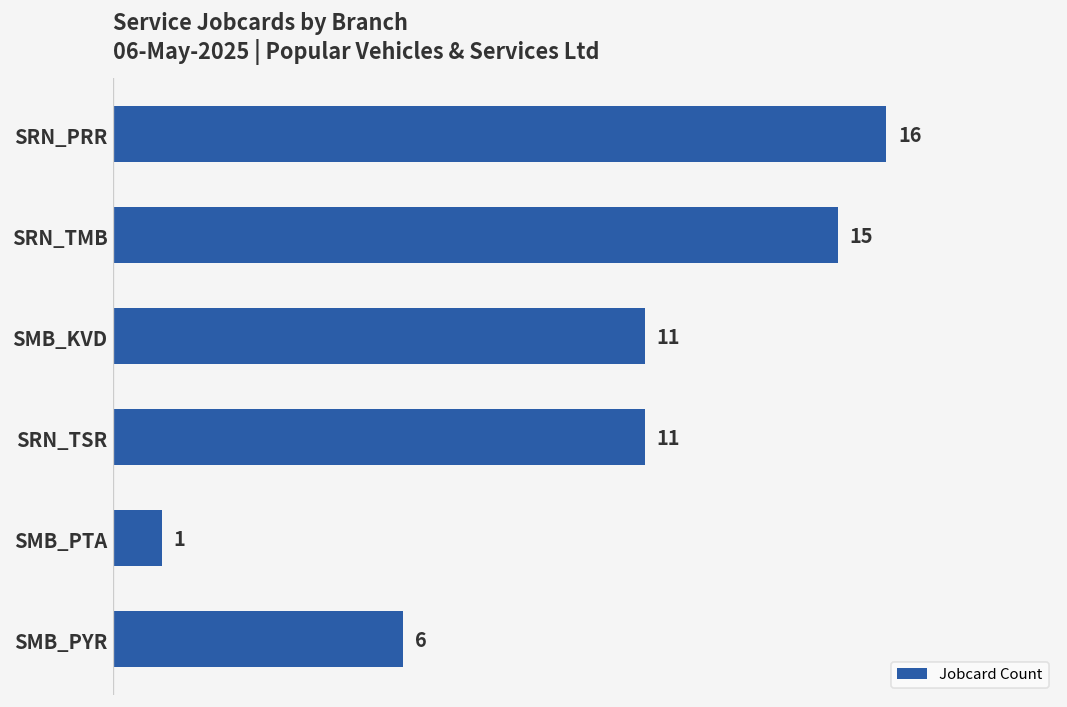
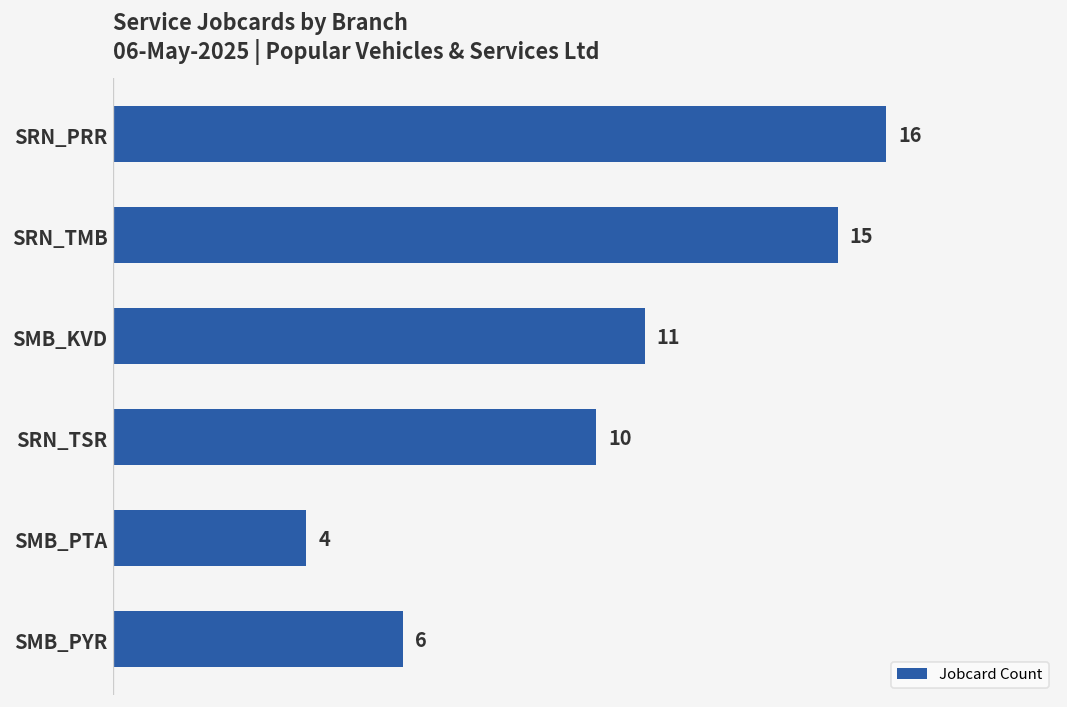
SRN_TSR: 11 -> 10
SMB_PTA: 1 -> 4
